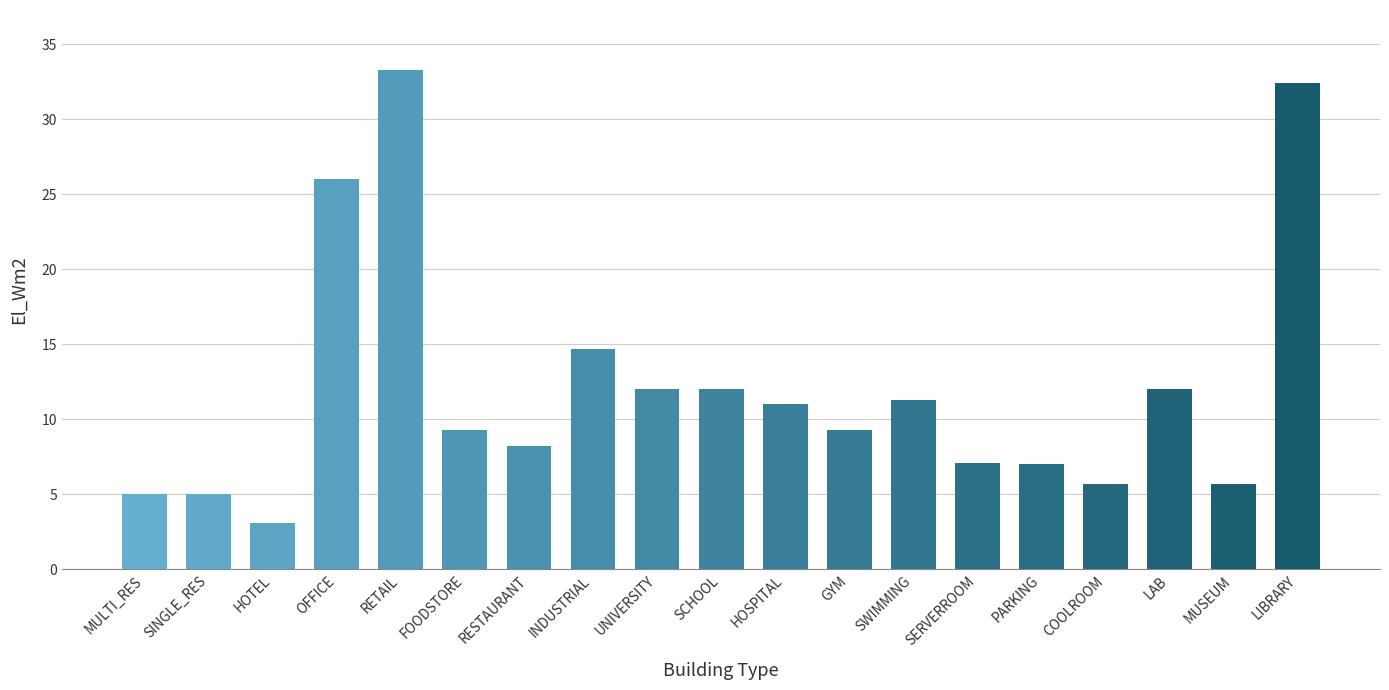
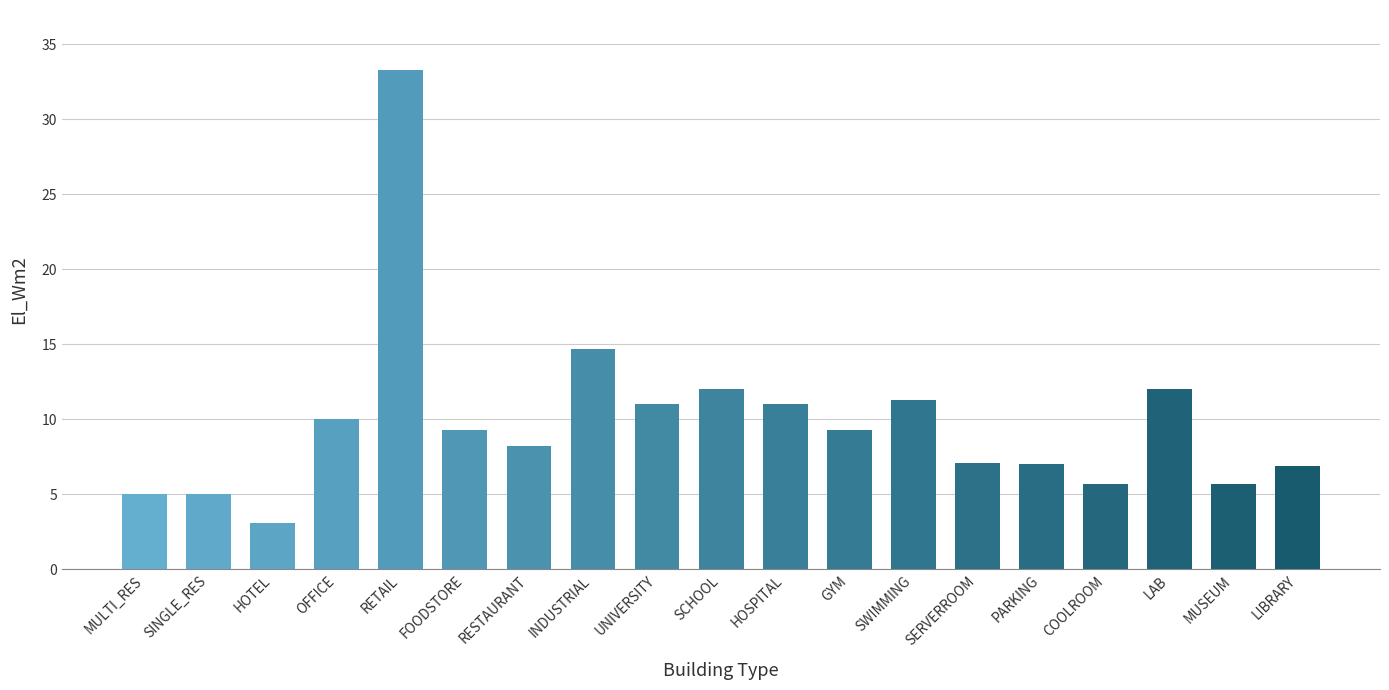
OFFICE: 26 -> 10
UNIVERSITY: 12 -> 11
LIBRARY: 32.4 -> 6.9
